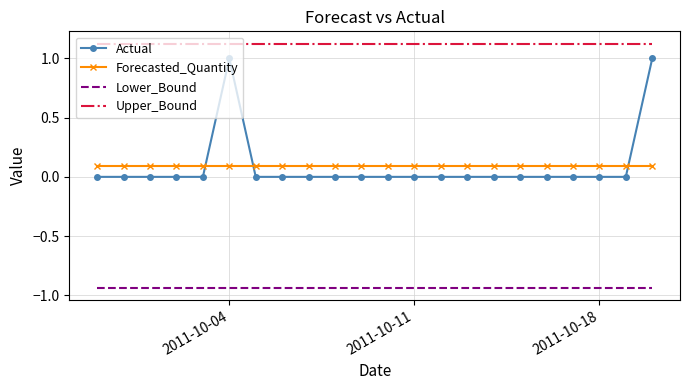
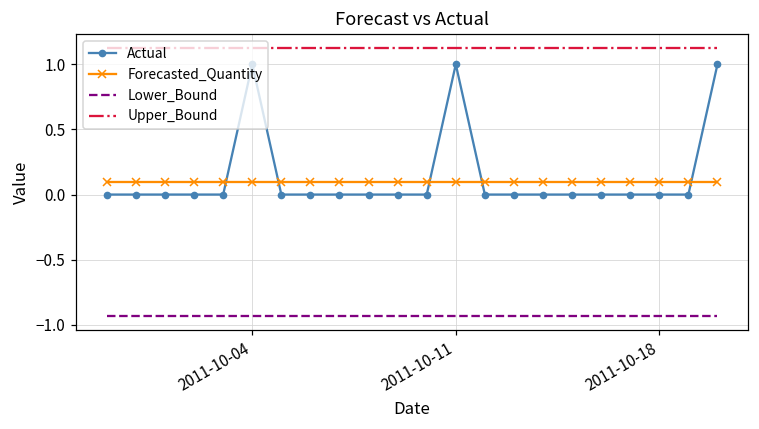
Actual, 2011-10-11: 0 -> 1
